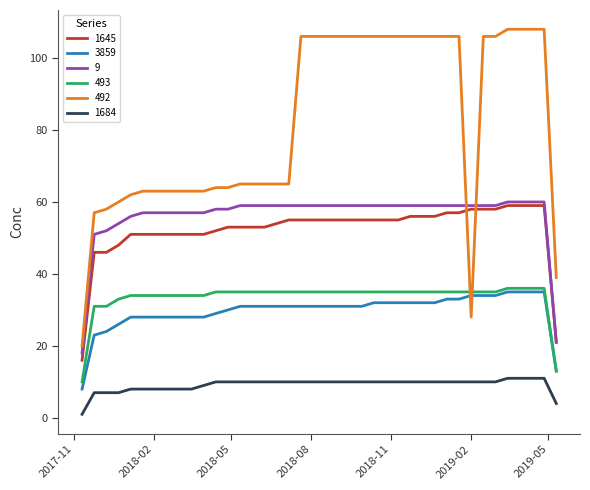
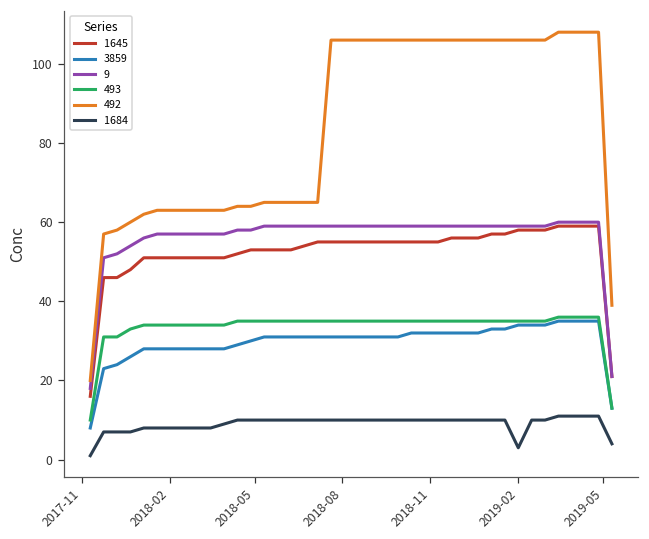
492, 2019-02: 28 -> 106
1684, 2019-02: 10 -> 3
